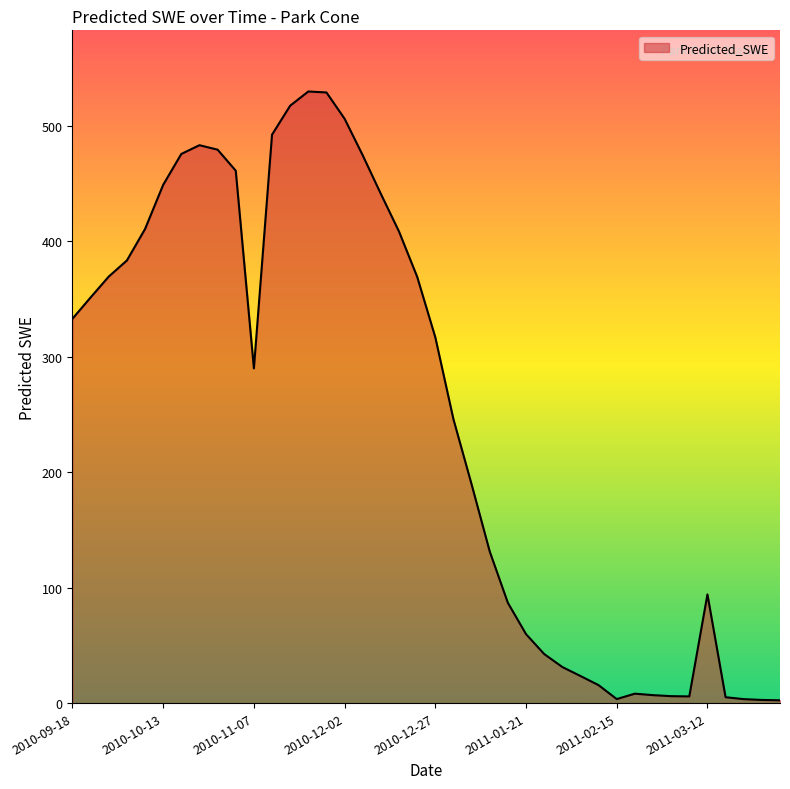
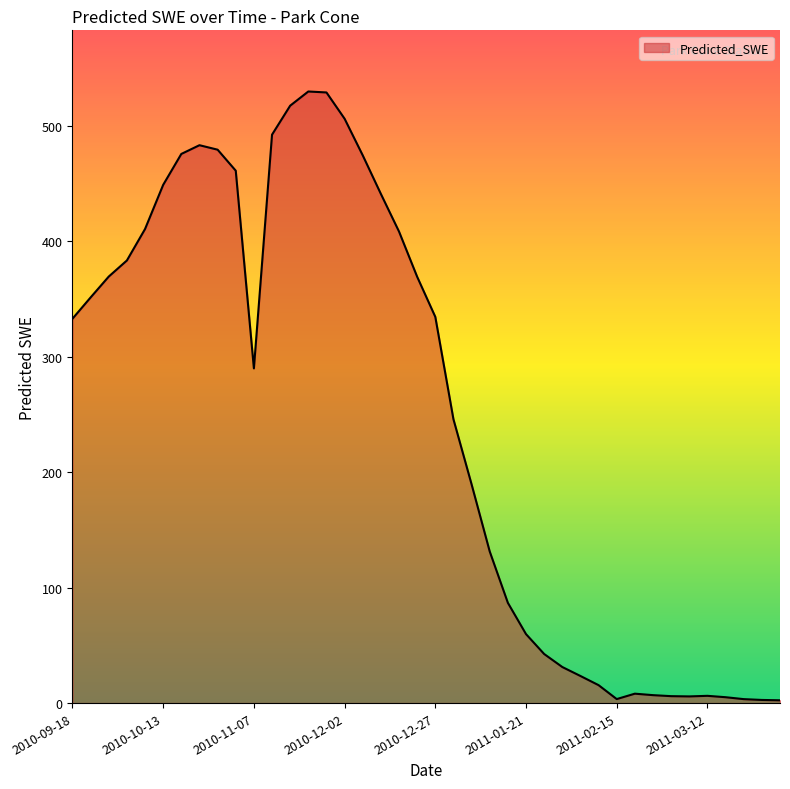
2010-12-27: 317 -> 335
2011-03-12: 94 -> 6
